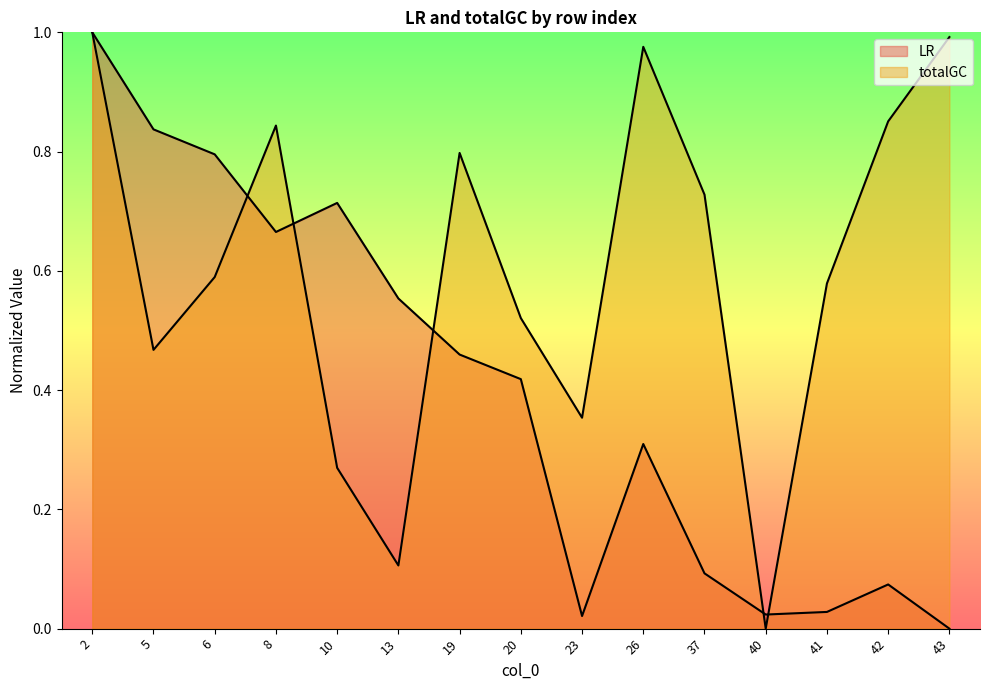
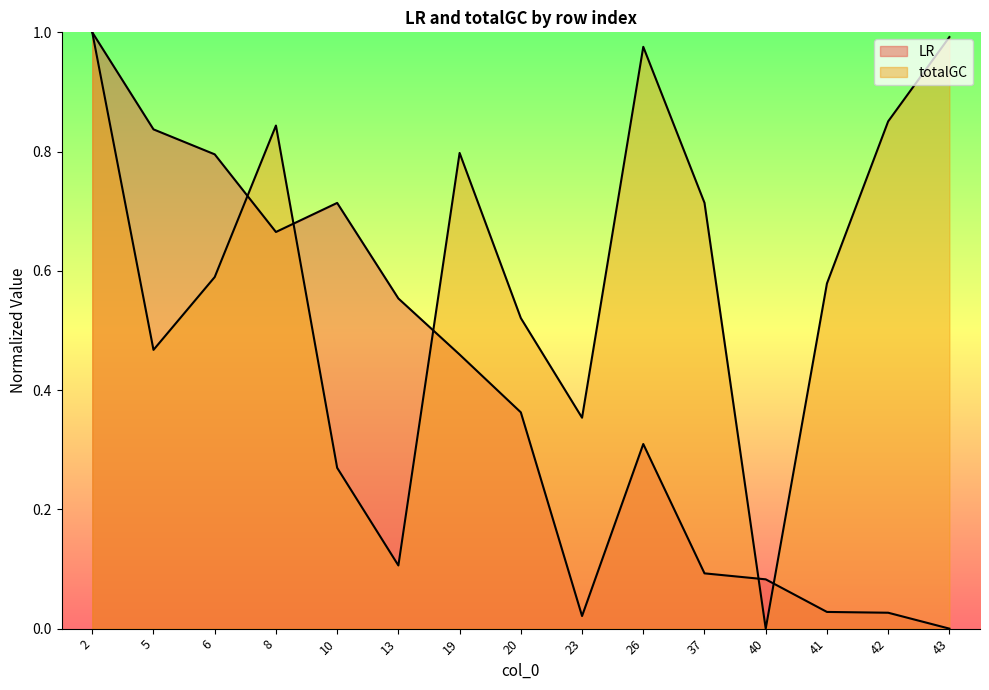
LR, 20: 0.42 -> 0.36
totalGC, 37: 0.73 -> 0.71
LR, 40: 0.02 -> 0.08
LR, 42: 0.07 -> 0.03
